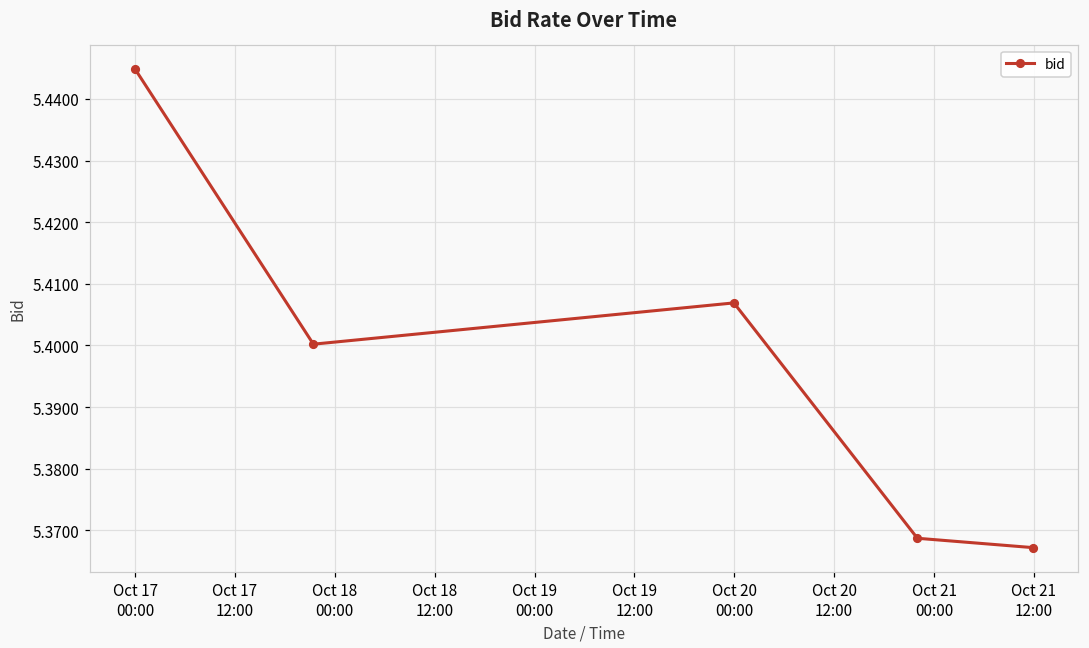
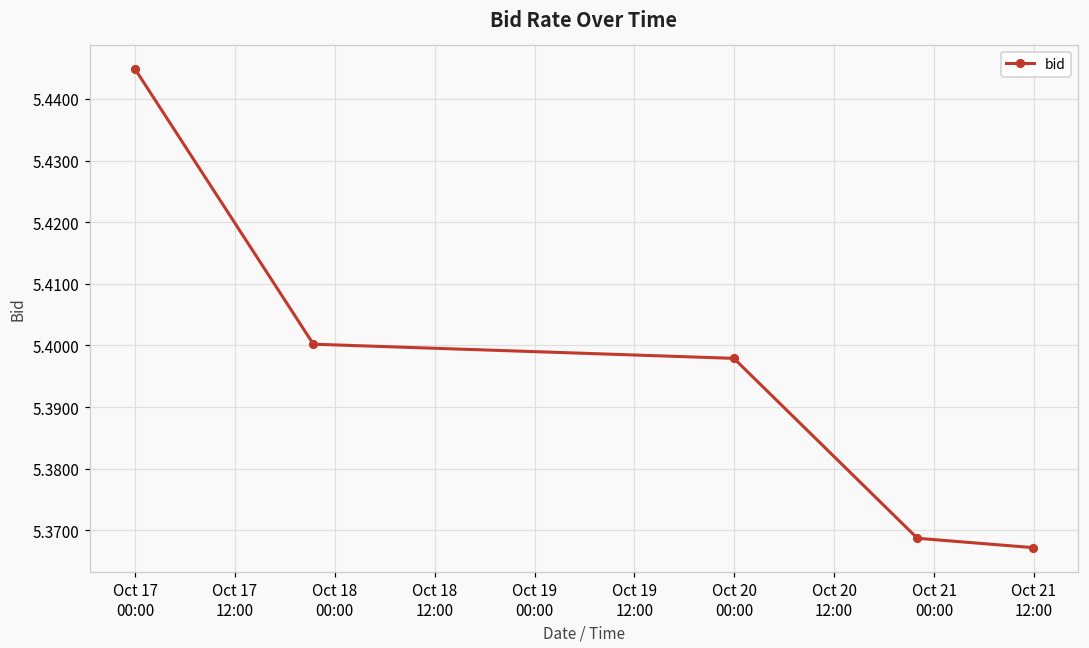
Oct 20 00:00: 5.407 -> 5.398
